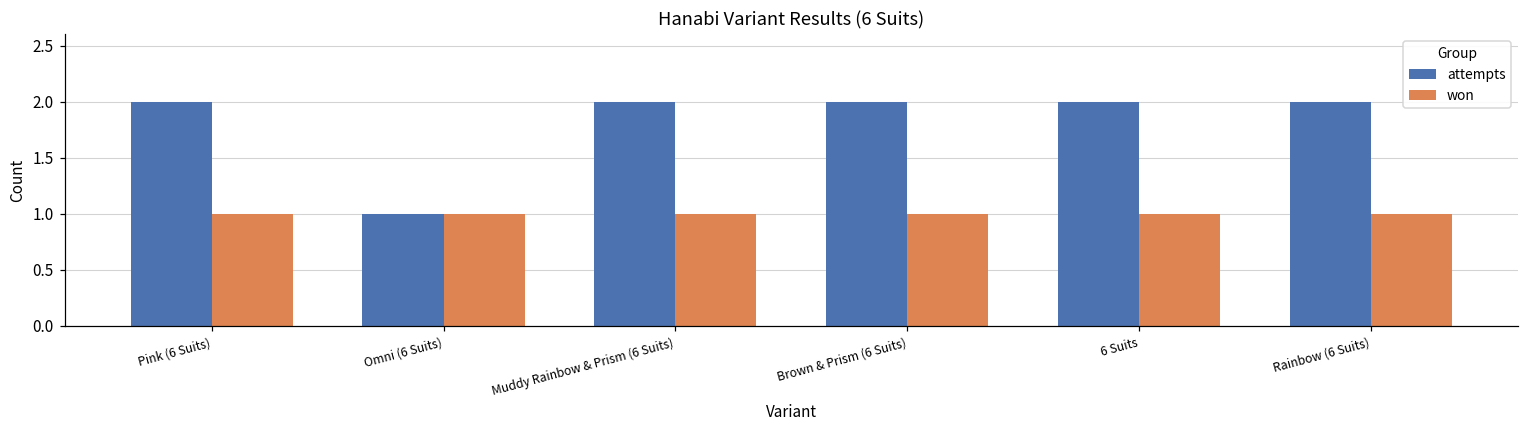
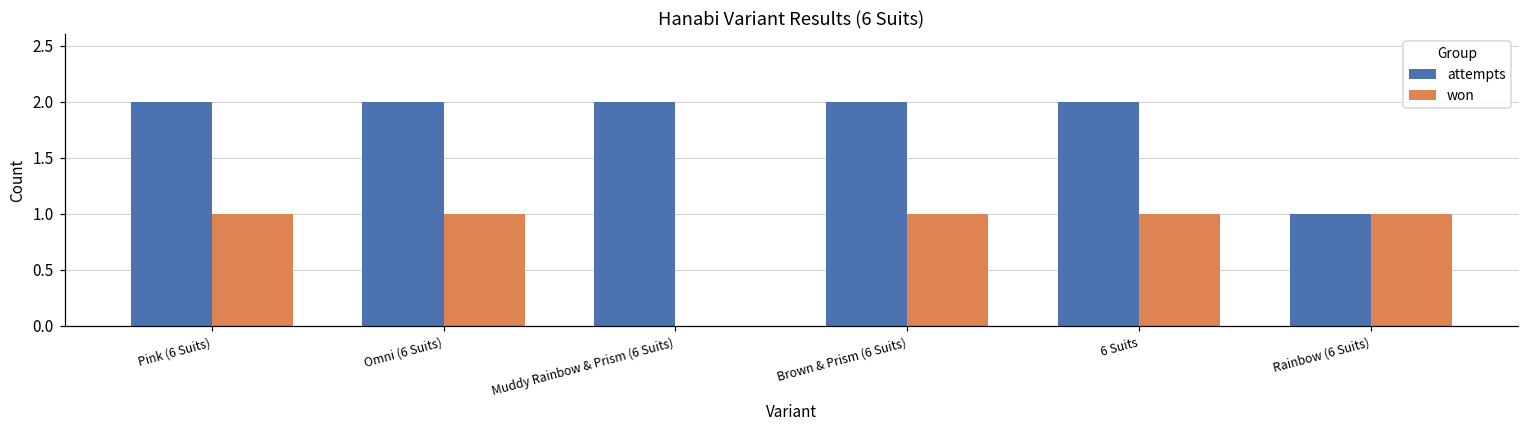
attempts, Omni (6 Suits): 1 -> 2
won, Muddy Rainbow & Prism (6 Suits): 1 -> 0
attempts, Rainbow (6 Suits): 2 -> 1
